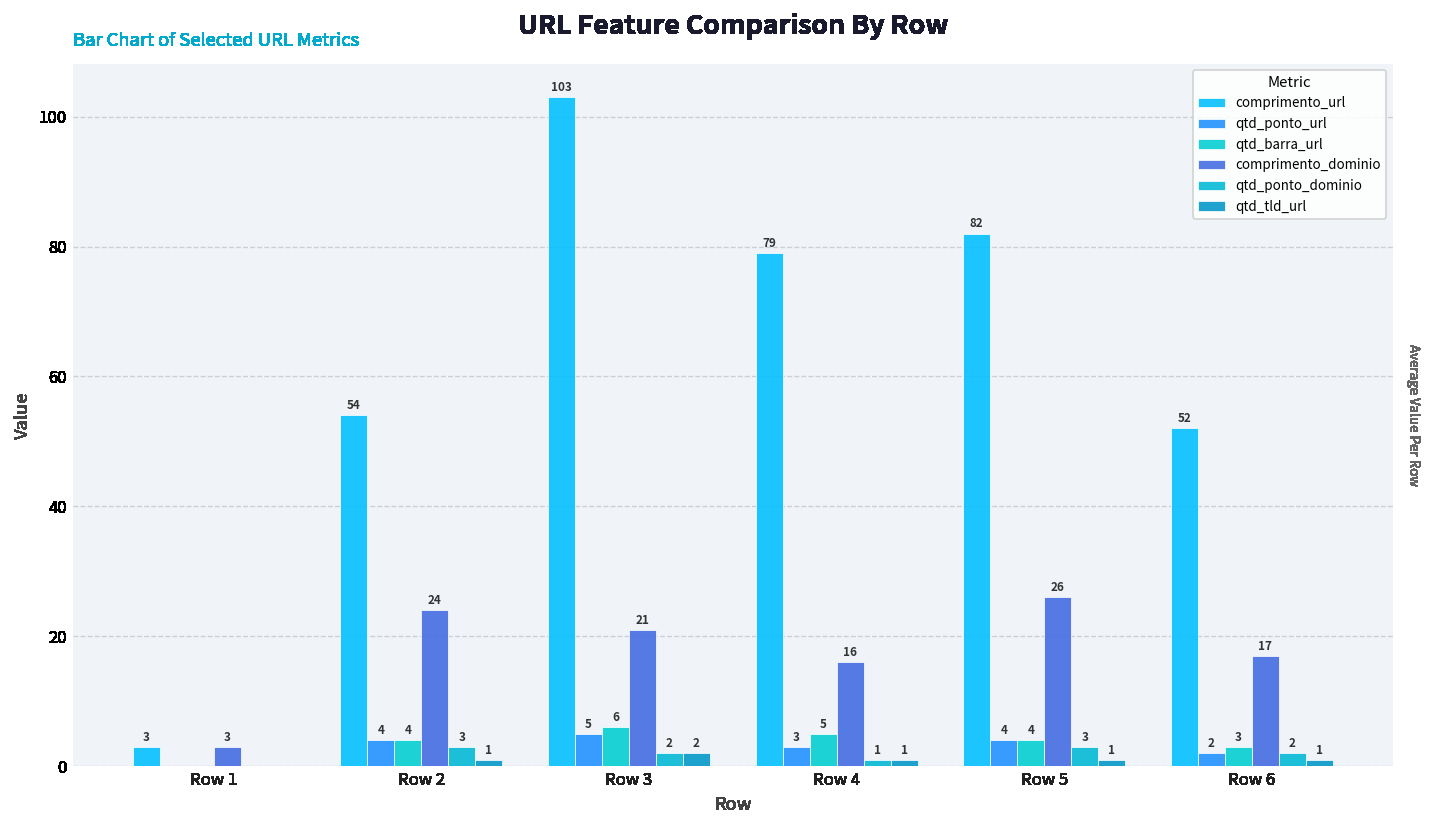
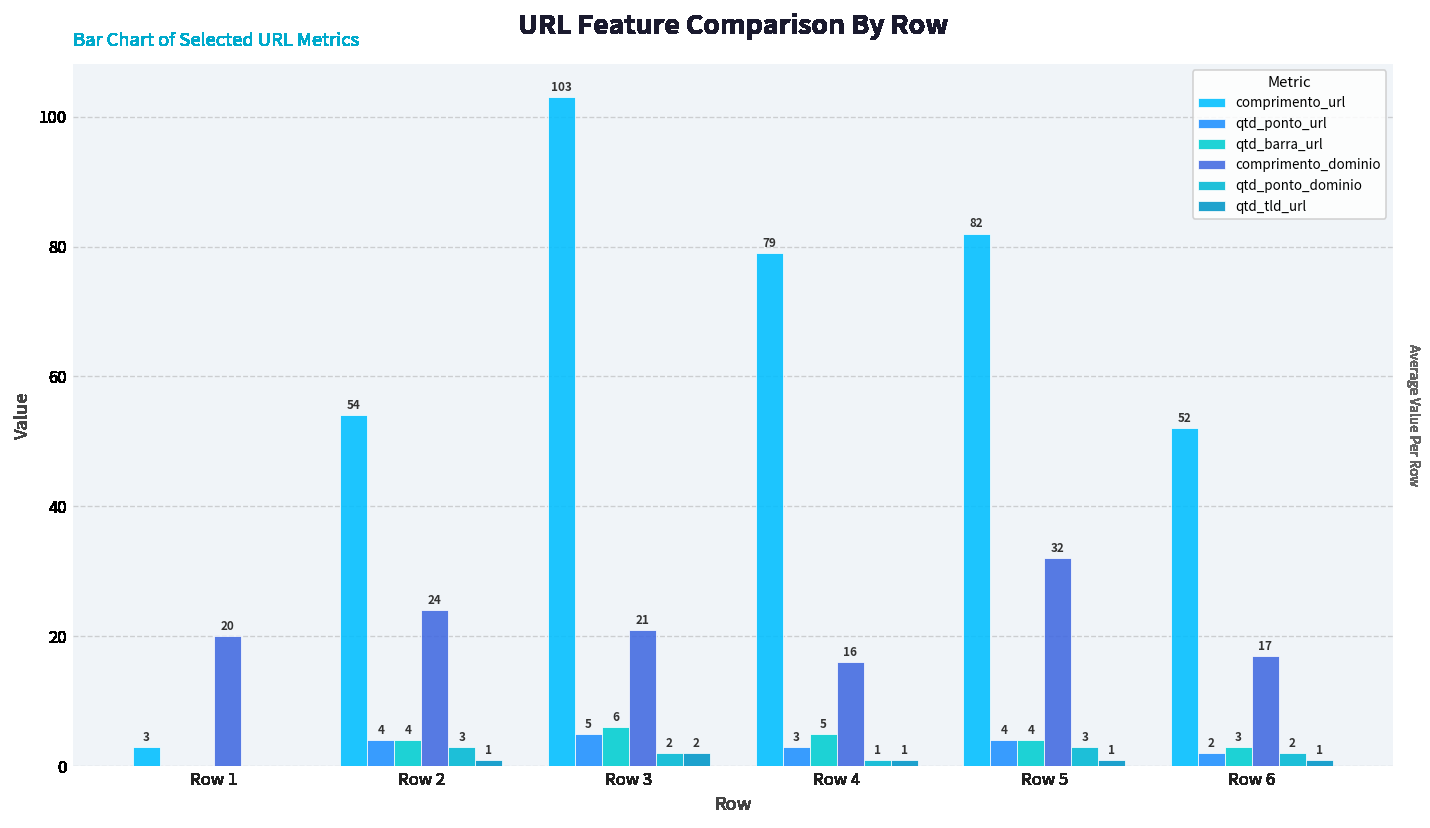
comprimento_dominio, Row 1: 3 -> 20
comprimento_dominio, Row 5: 26 -> 32
